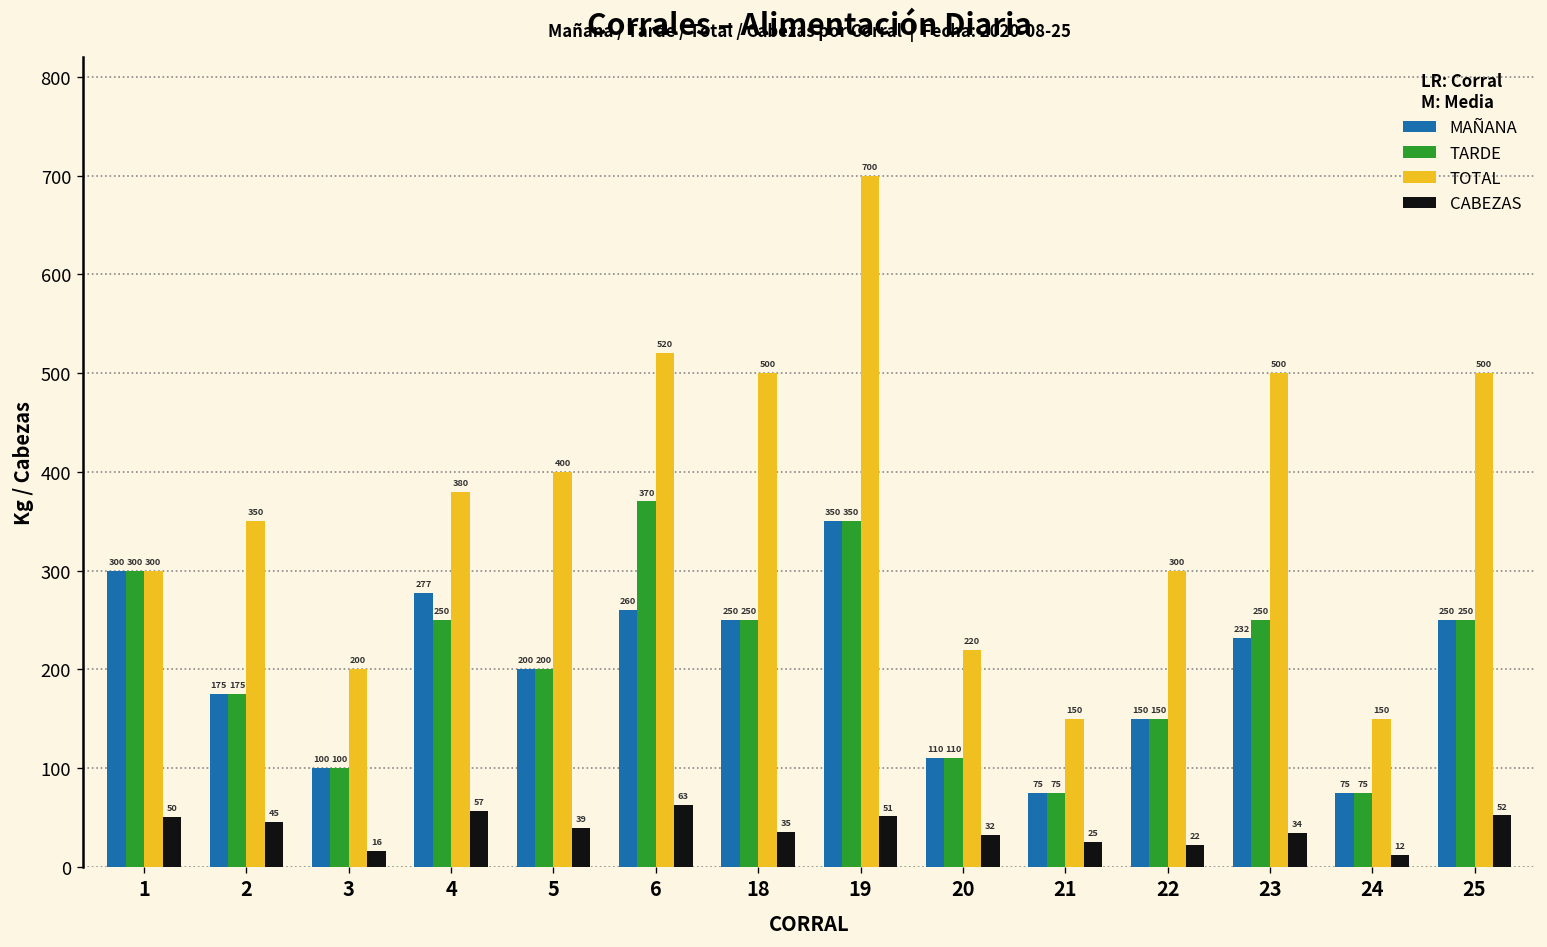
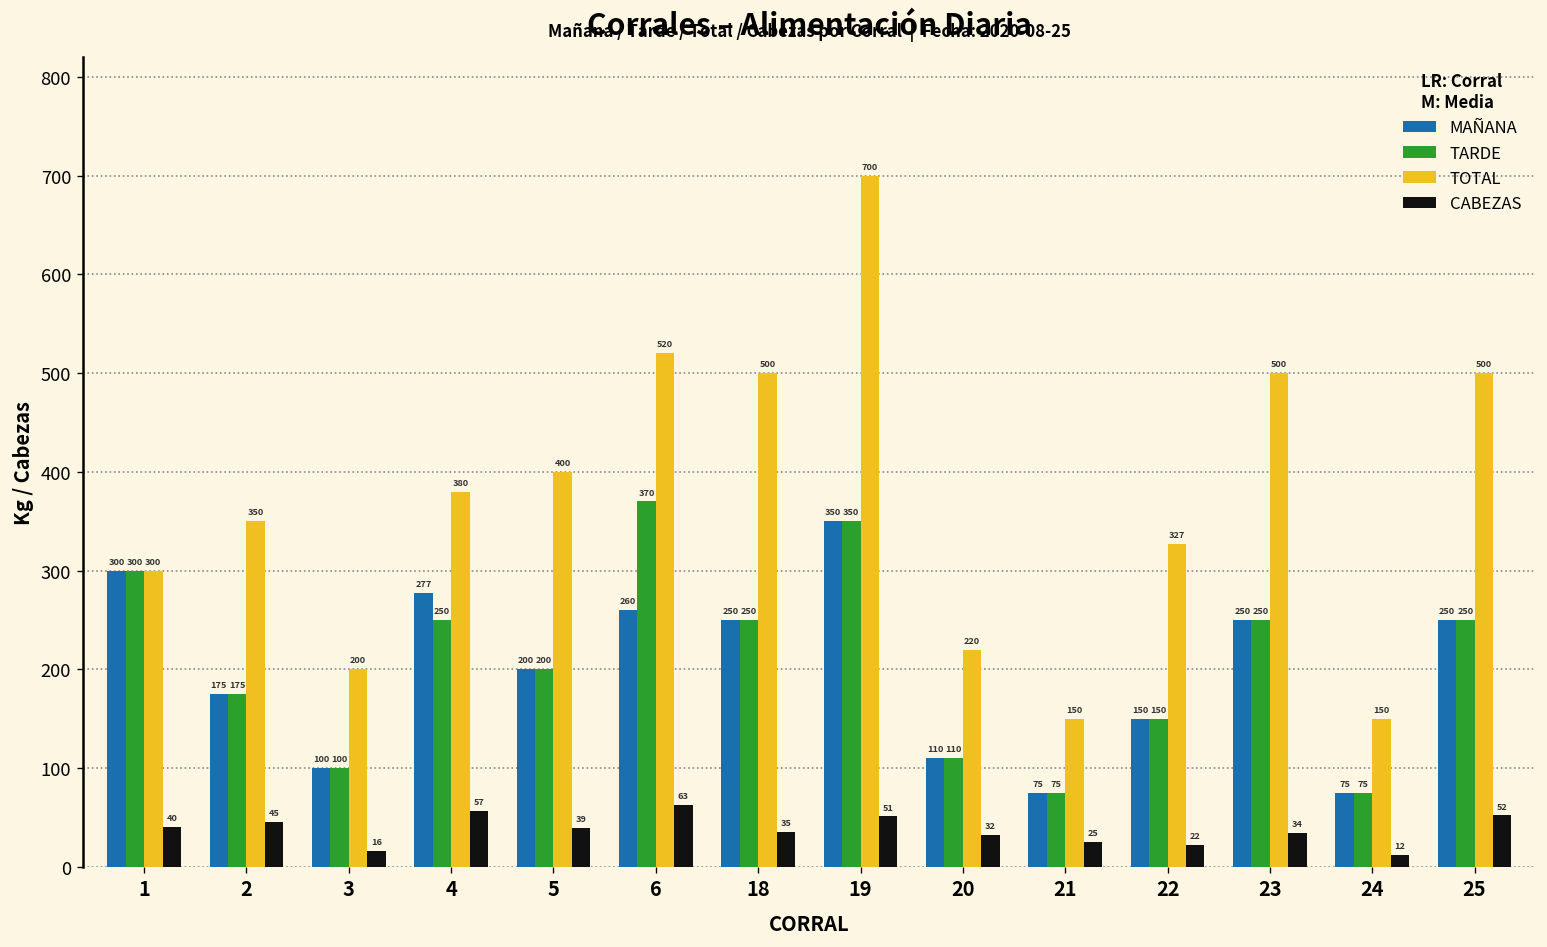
CABEZAS, 1: 50 -> 40
TOTAL, 22: 300 -> 327
MAÑANA, 23: 232 -> 250
